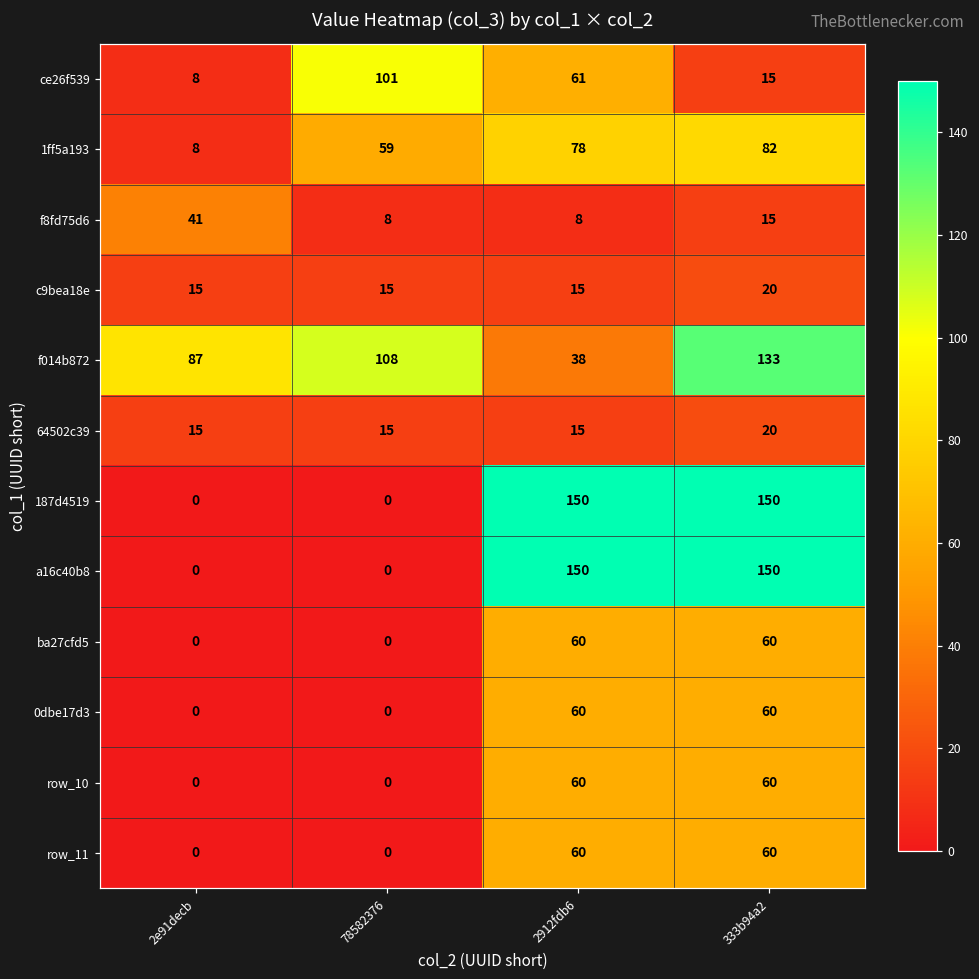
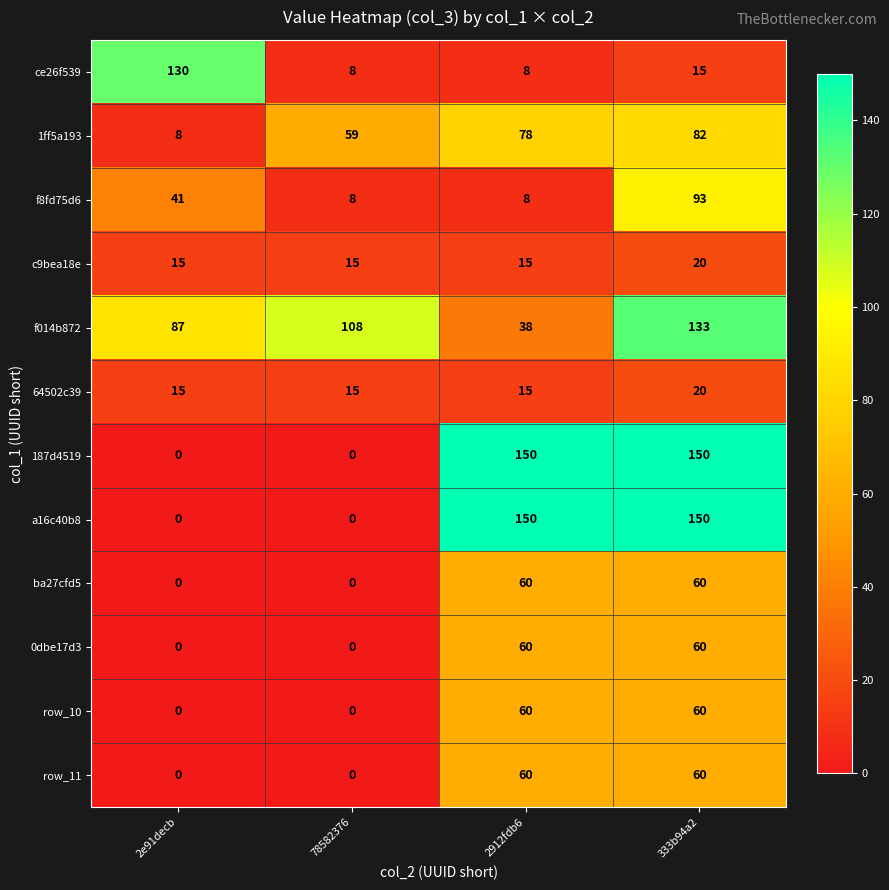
ce26f539, 2e91decb: 8 -> 130
ce26f539, 78582376: 101 -> 8
ce26f539, 2912fdb6: 61 -> 8
f8fd75d6, 333b94a2: 15 -> 93
